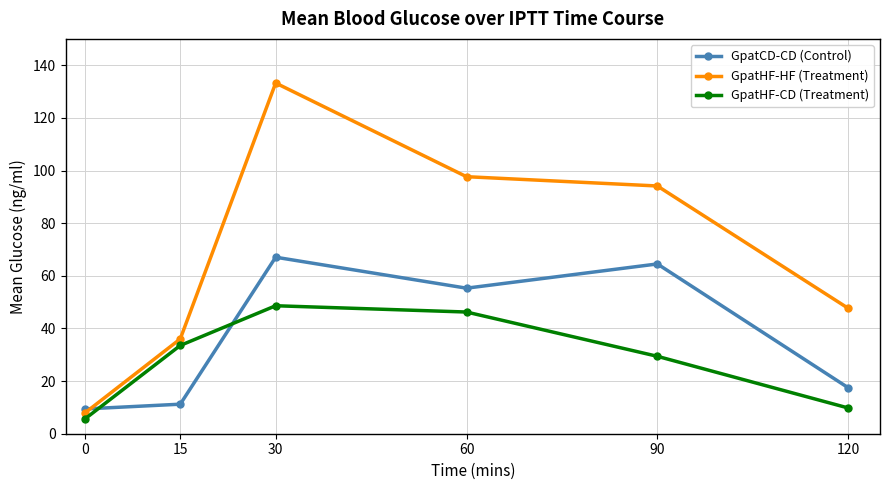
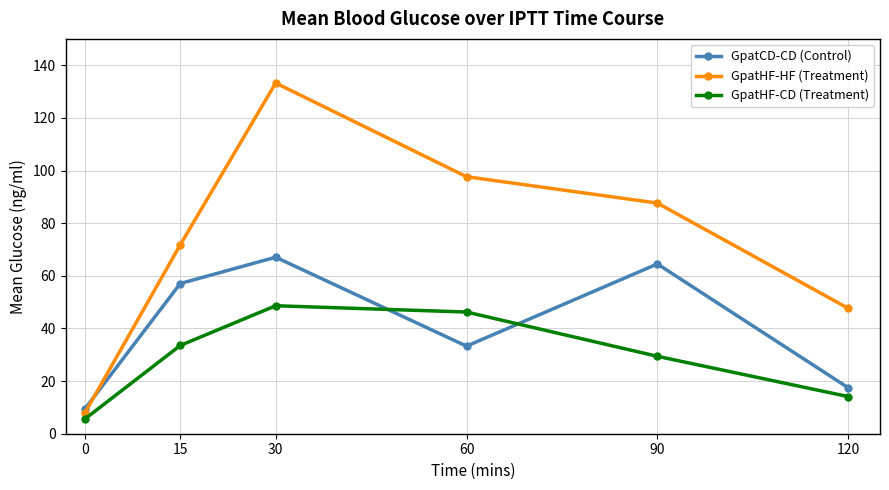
GpatCD-CD (Control), 15: 11 -> 57
GpatHF-HF (Treatment), 15: 36 -> 72
GpatCD-CD (Control), 60: 55 -> 33
GpatHF-HF (Treatment), 90: 94 -> 88
GpatHF-CD (Treatment), 120: 10 -> 14
